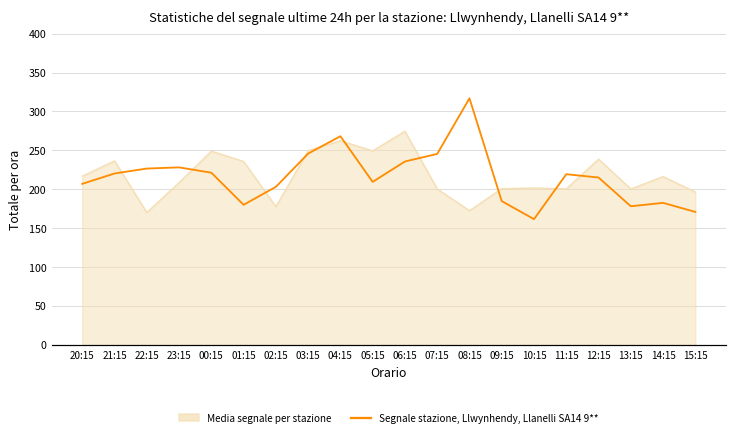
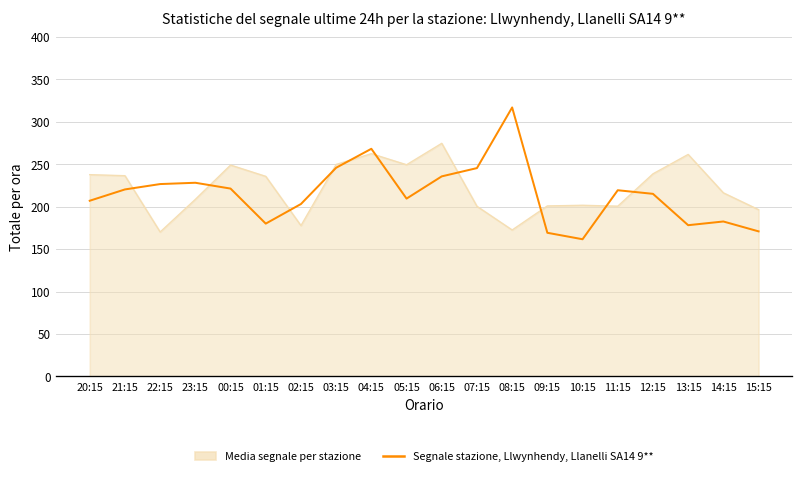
Media segnale per stazione, 20:15: 220 -> 240
Segnale stazione, Llwynhendy, Llanelli SA14 9**, 09:15: 180 -> 170
Media segnale per stazione, 13:15: 200 -> 260
